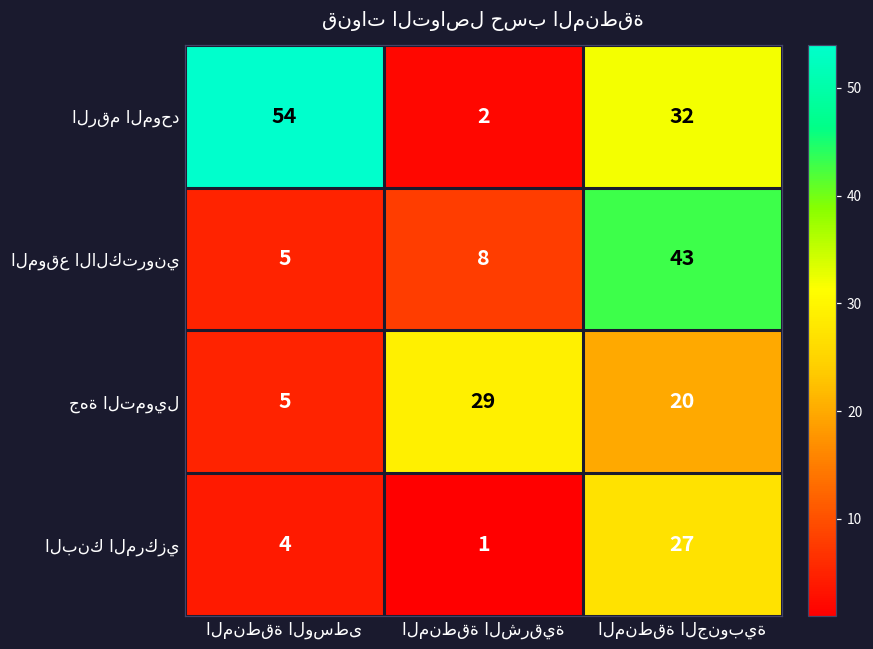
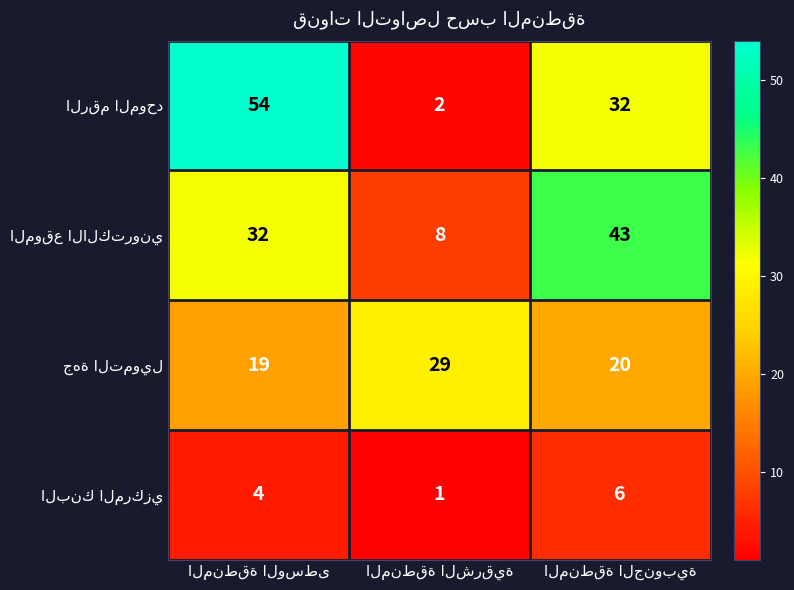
الموقع الالكتروني, المنطقة الوسطى: 5 -> 32
جهة التمويل, المنطقة الوسطى: 5 -> 19
البنك المركزي, المنطقة الجنوبية: 27 -> 6
